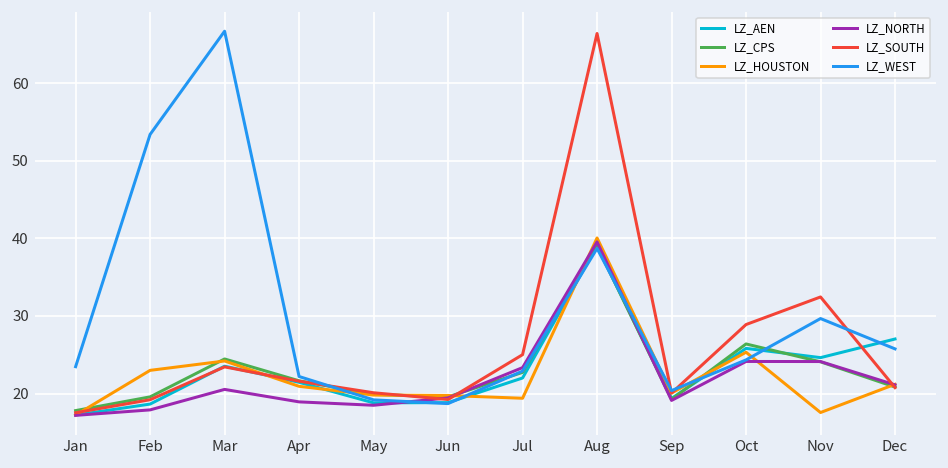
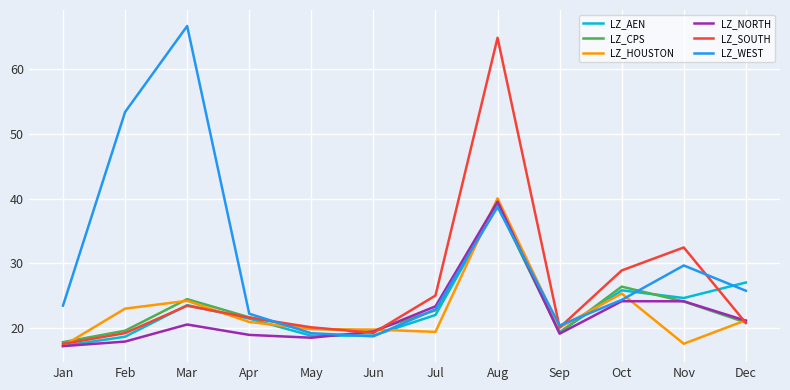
LZ_SOUTH, Aug: 66 -> 65
